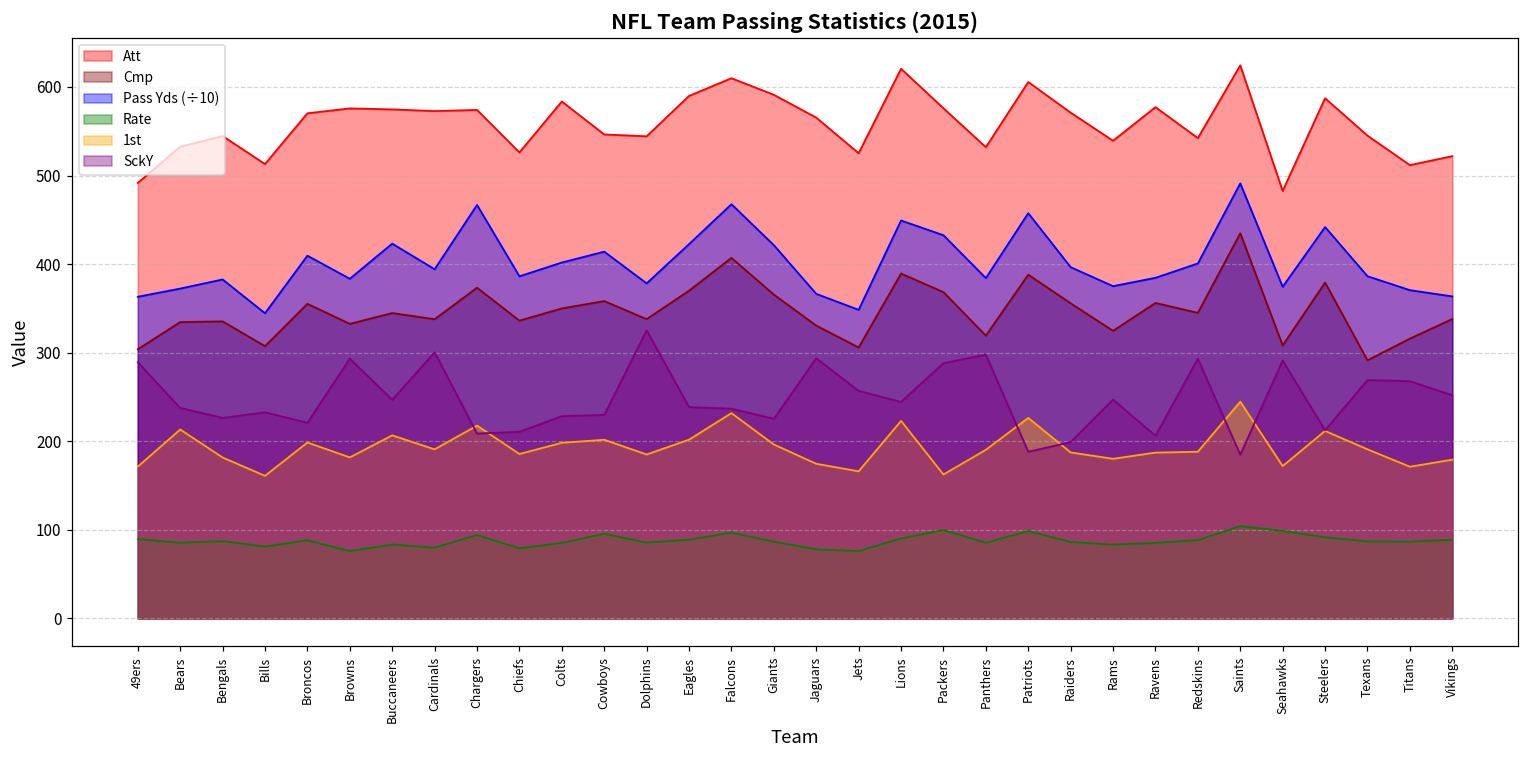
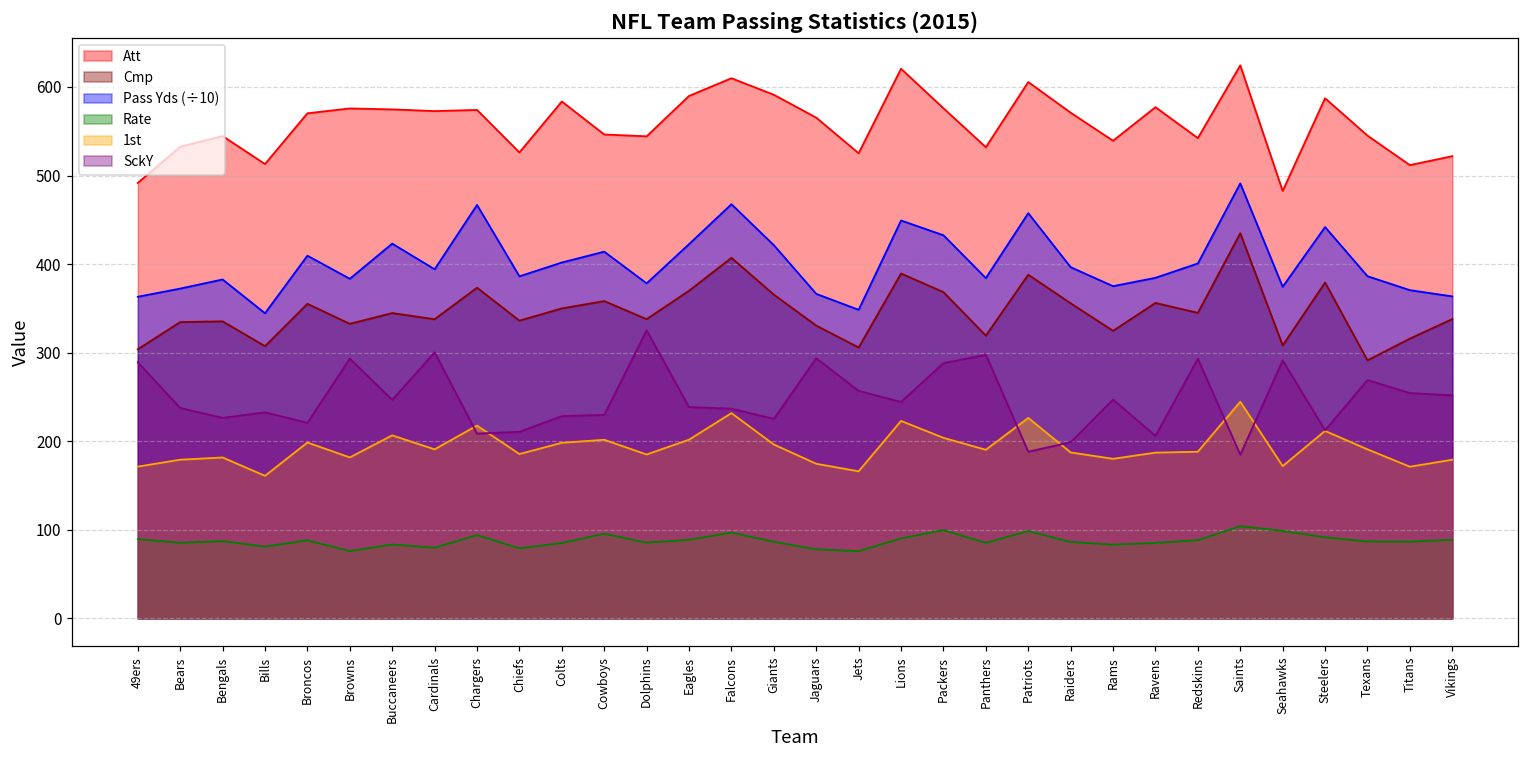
1st, Bears: 210 -> 180
1st, Packers: 160 -> 200
SckY, Titans: 270 -> 250
